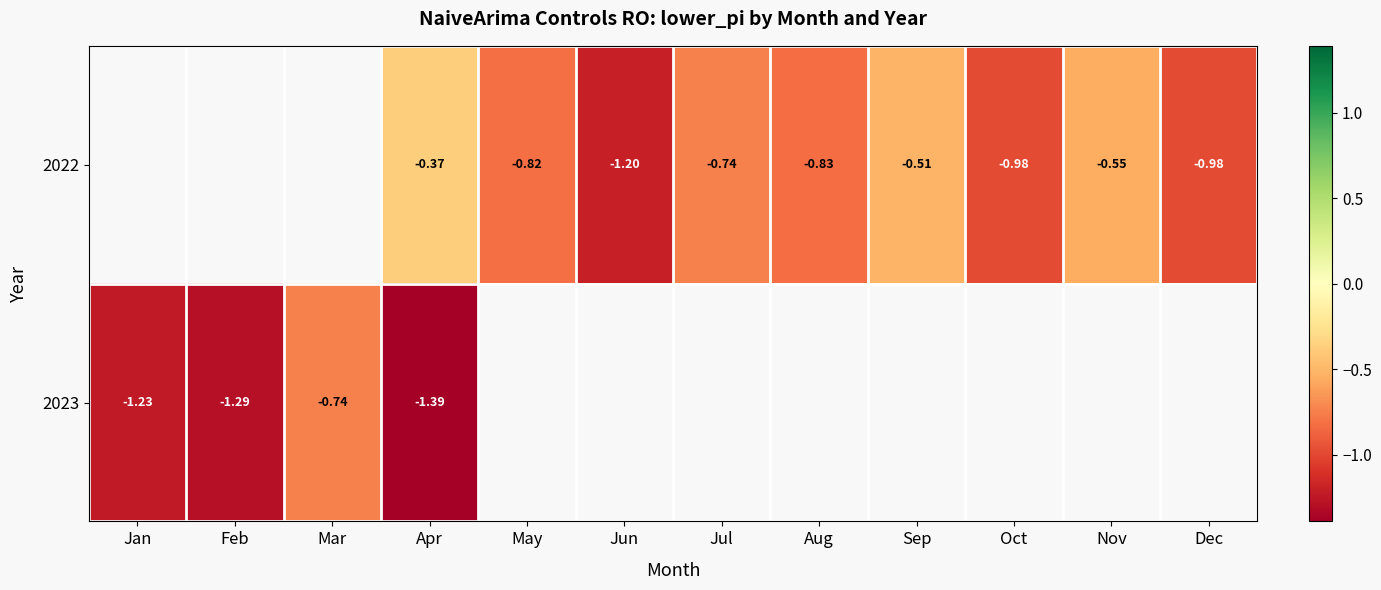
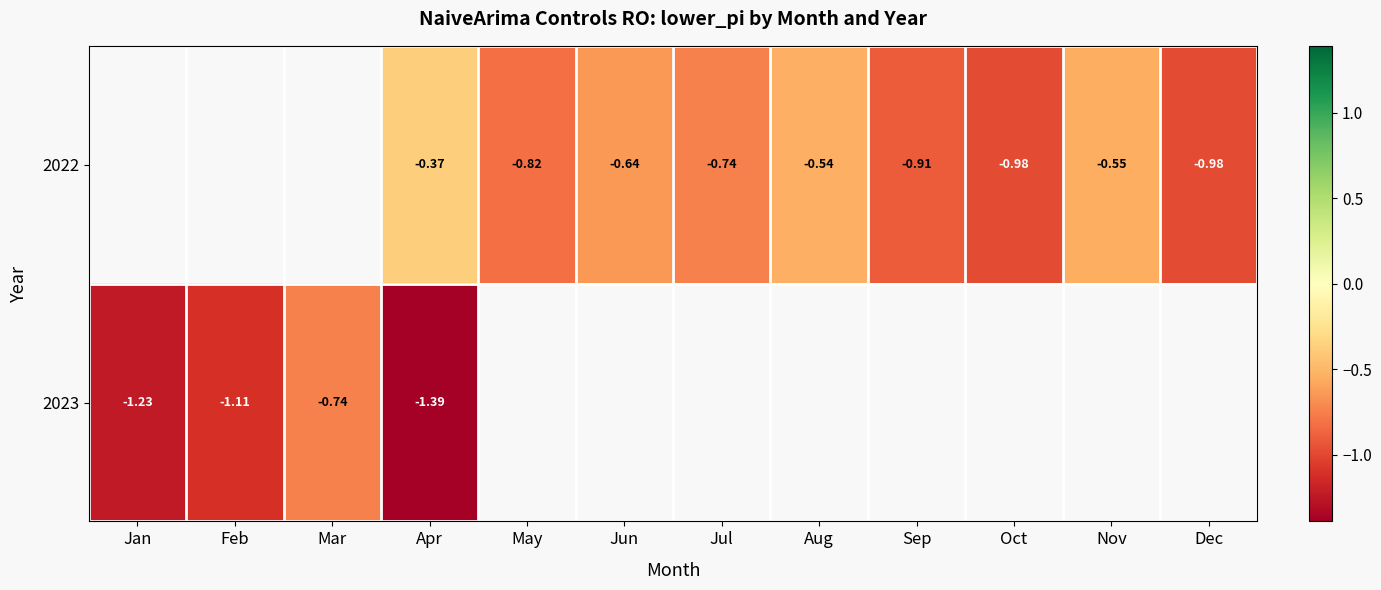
2022, Jun: -1.20 -> -0.64
2022, Aug: -0.83 -> -0.54
2022, Sep: -0.51 -> -0.91
2023, Feb: -1.29 -> -1.11
